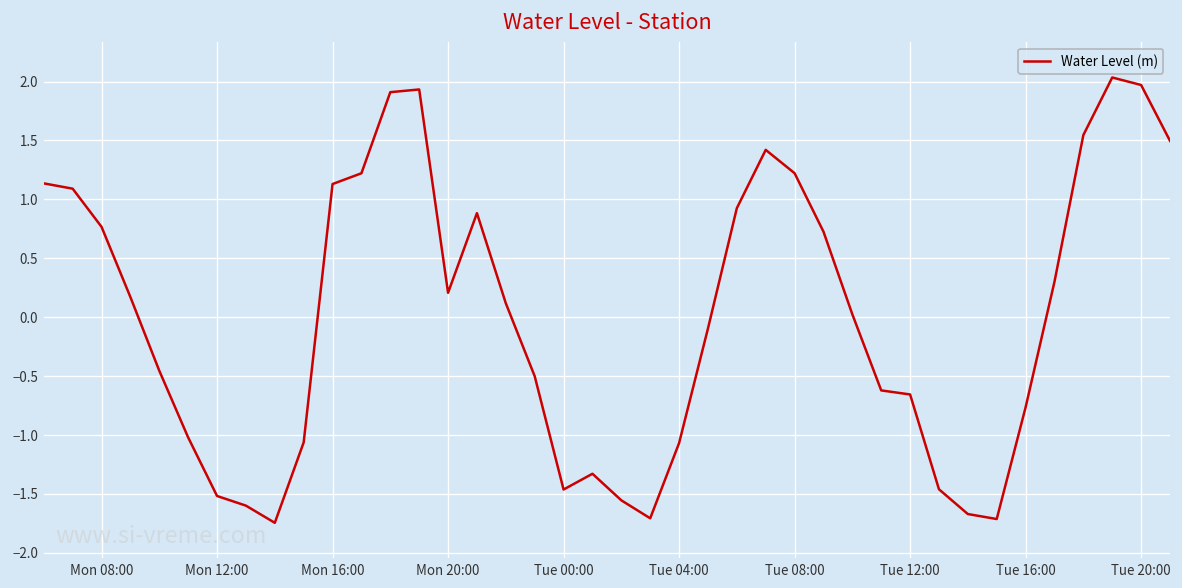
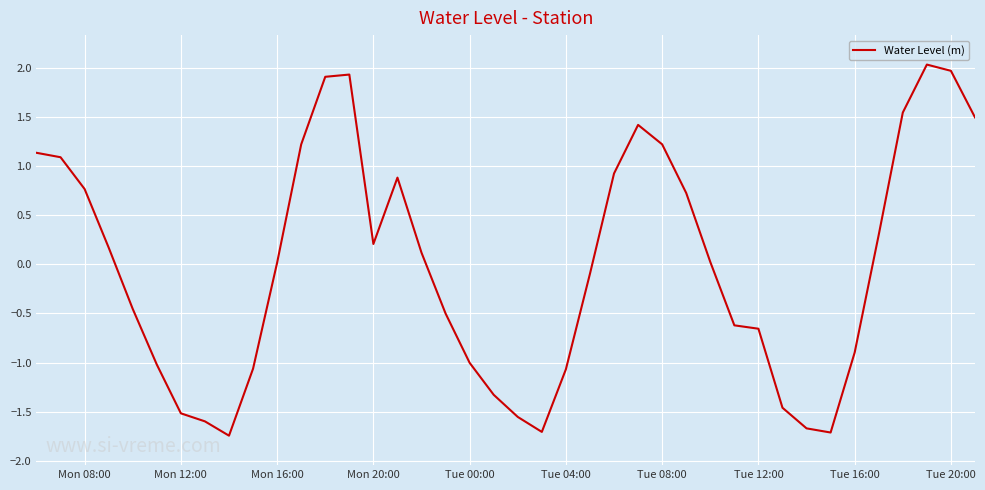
Mon 16:00: 1.1 -> 0.0
Tue 00:00: -1.5 -> -1.0
Tue 16:00: -0.8 -> -0.9
